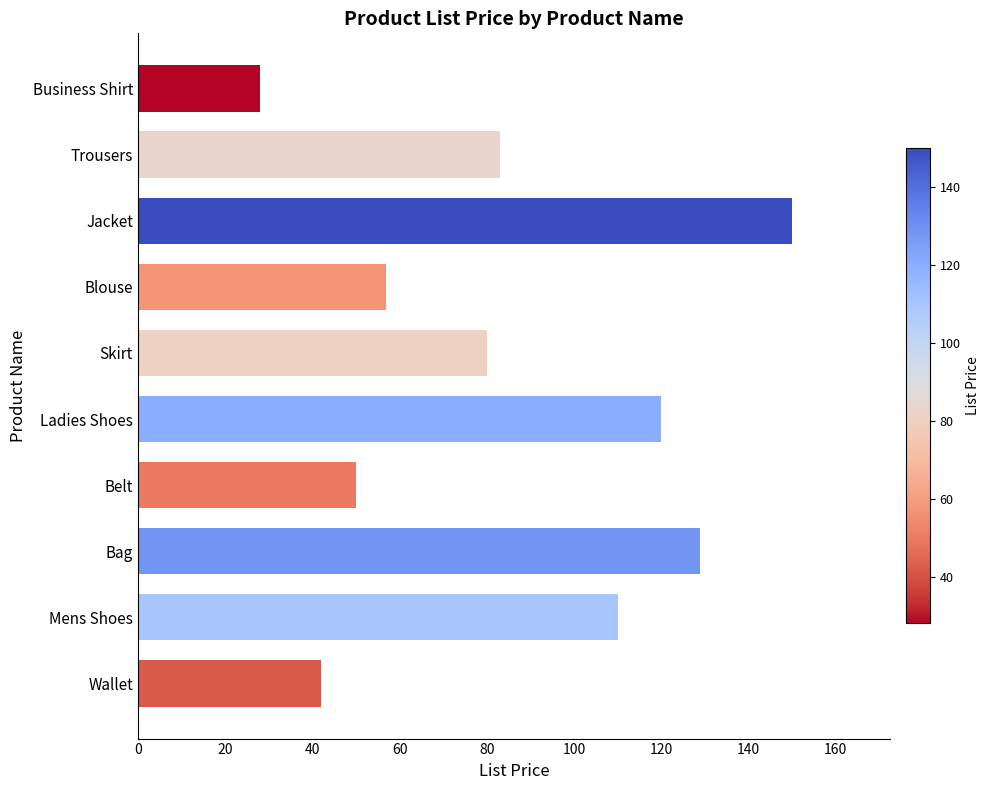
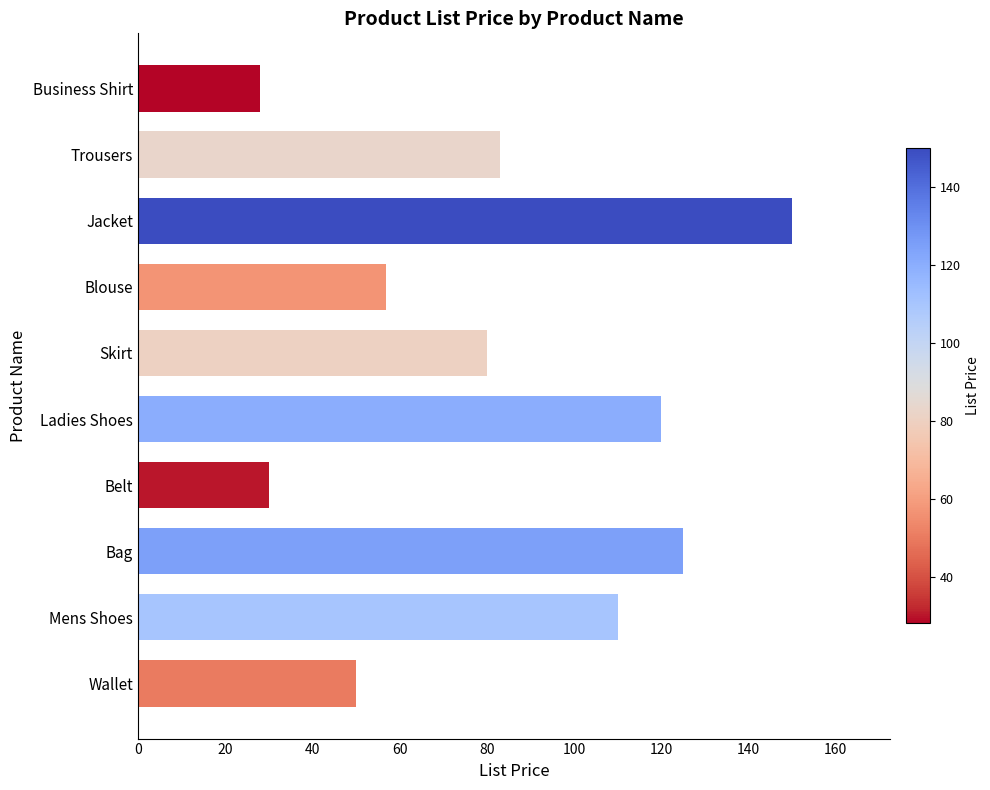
Belt: 50 -> 30
Bag: 129 -> 125
Wallet: 42 -> 50
